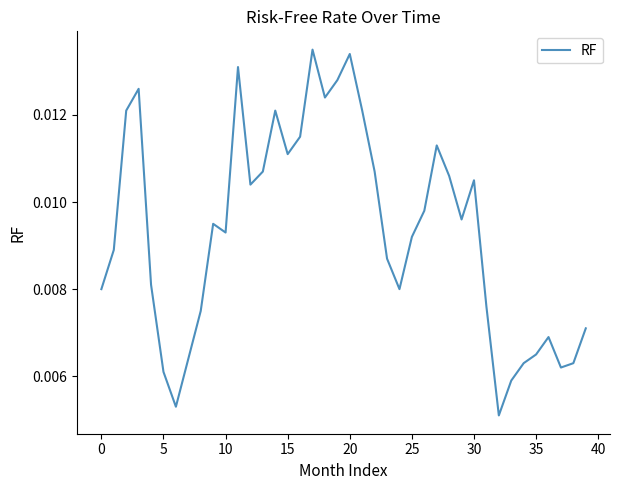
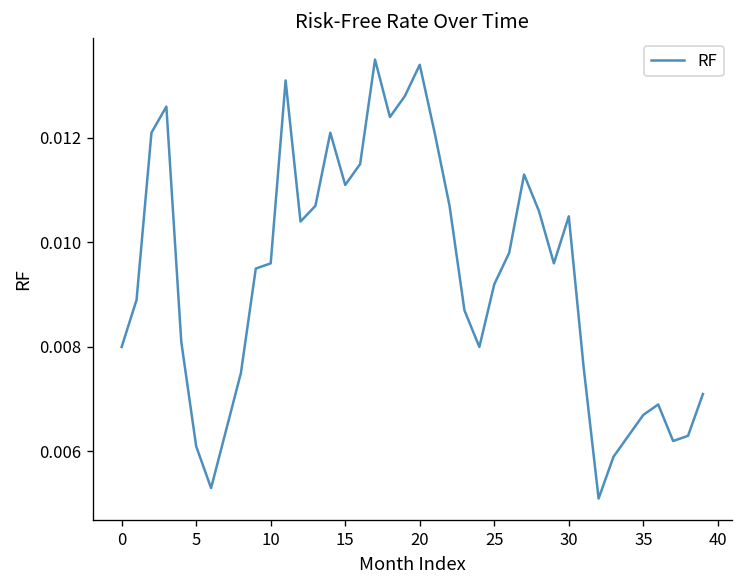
10: 0.0093 -> 0.0096
35: 0.0065 -> 0.0067
